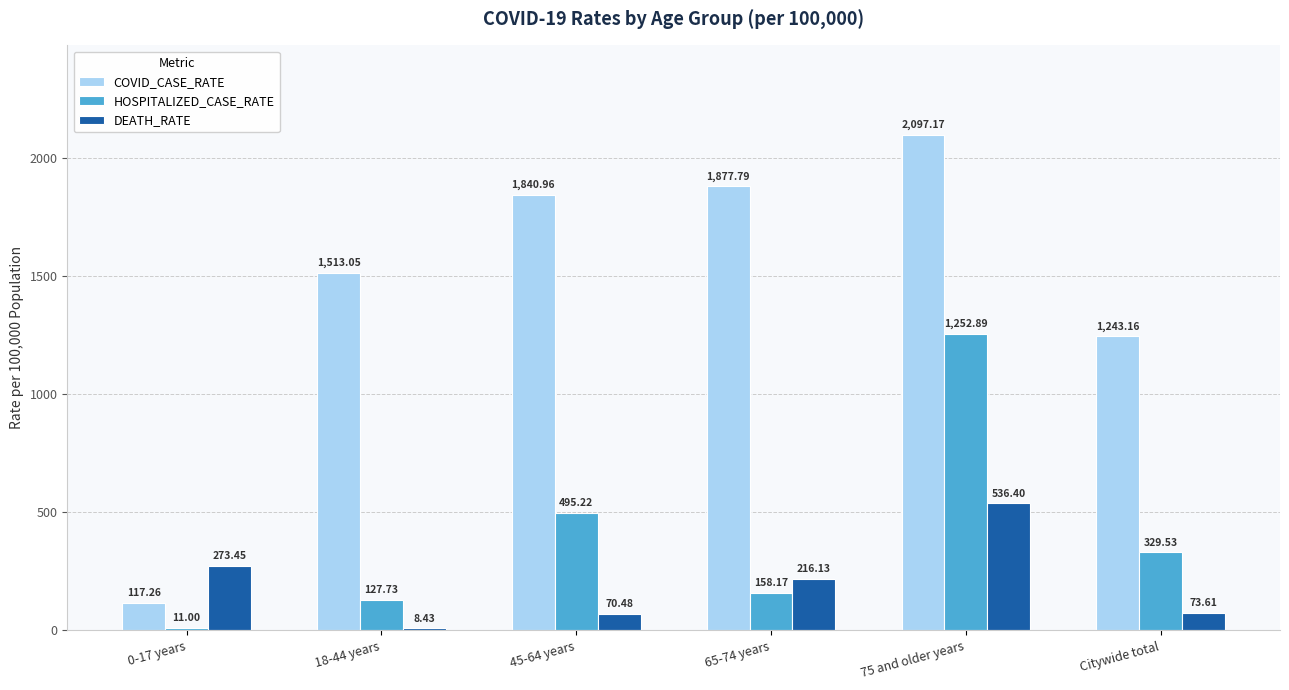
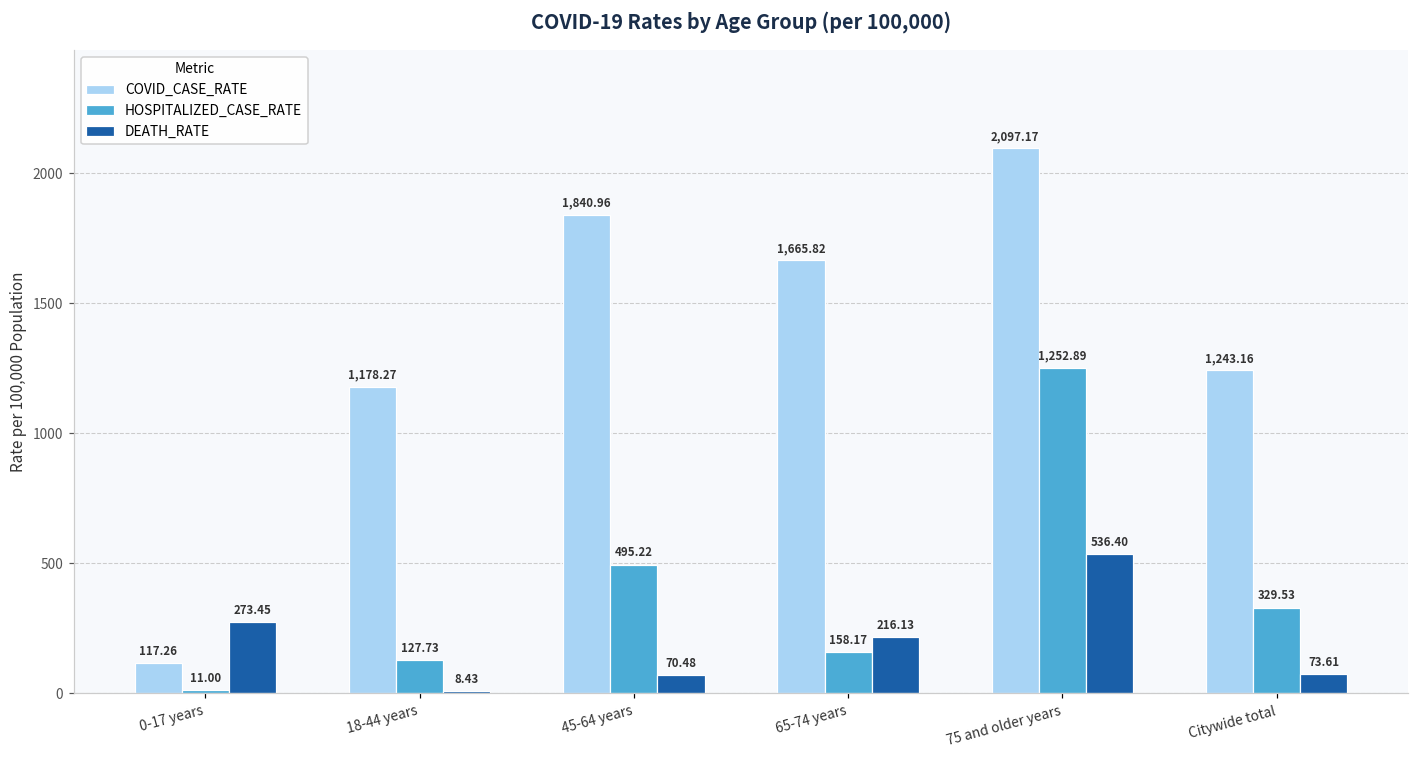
COVID_CASE_RATE, 18-44 years: 1,513.05 -> 1,178.27
COVID_CASE_RATE, 65-74 years: 1,877.79 -> 1,665.82
